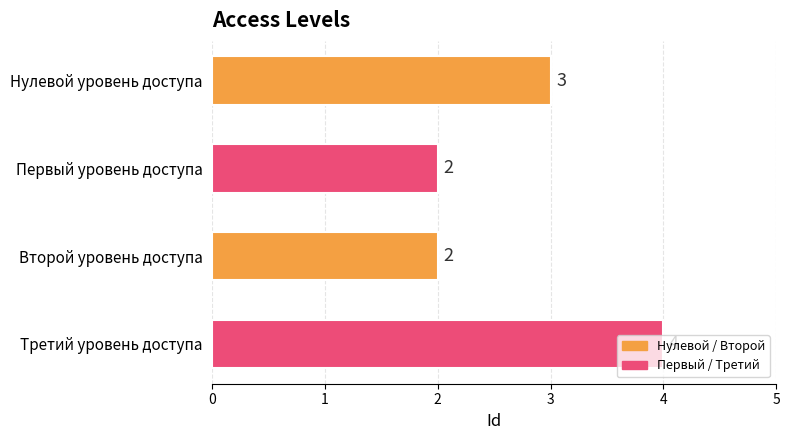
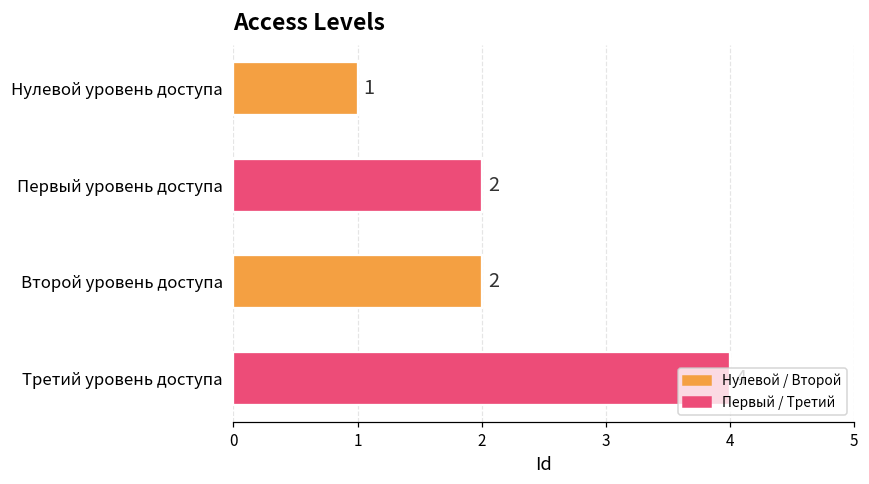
Нулевой уровень доступа: 3 -> 1
